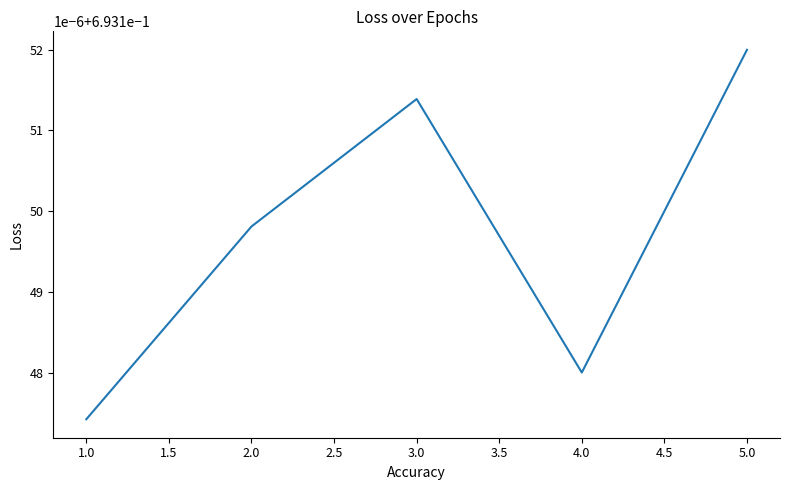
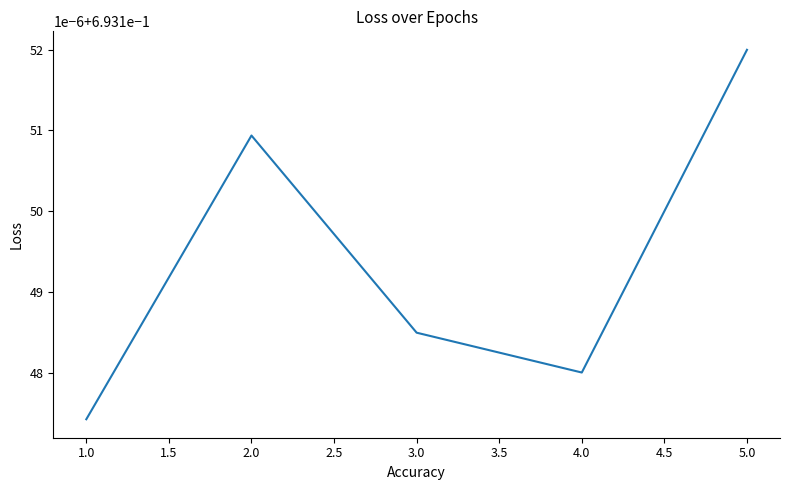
2.0: 0.6931498 -> 0.6931509
3.0: 0.6931514 -> 0.6931485
